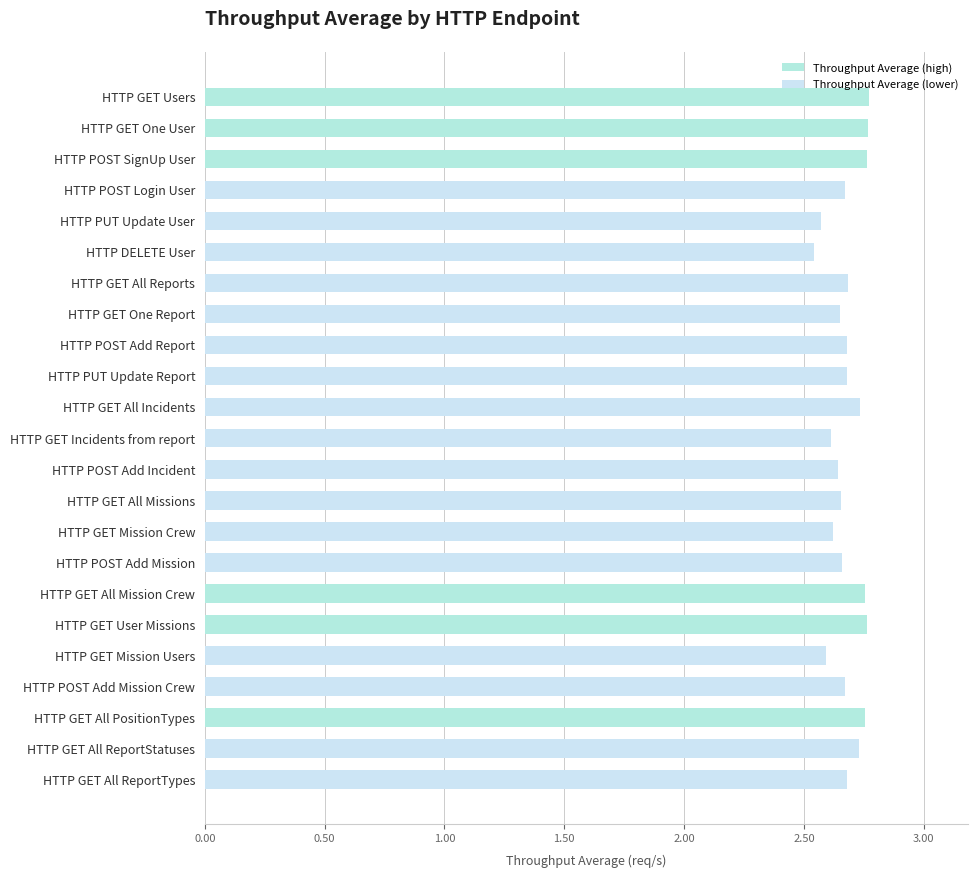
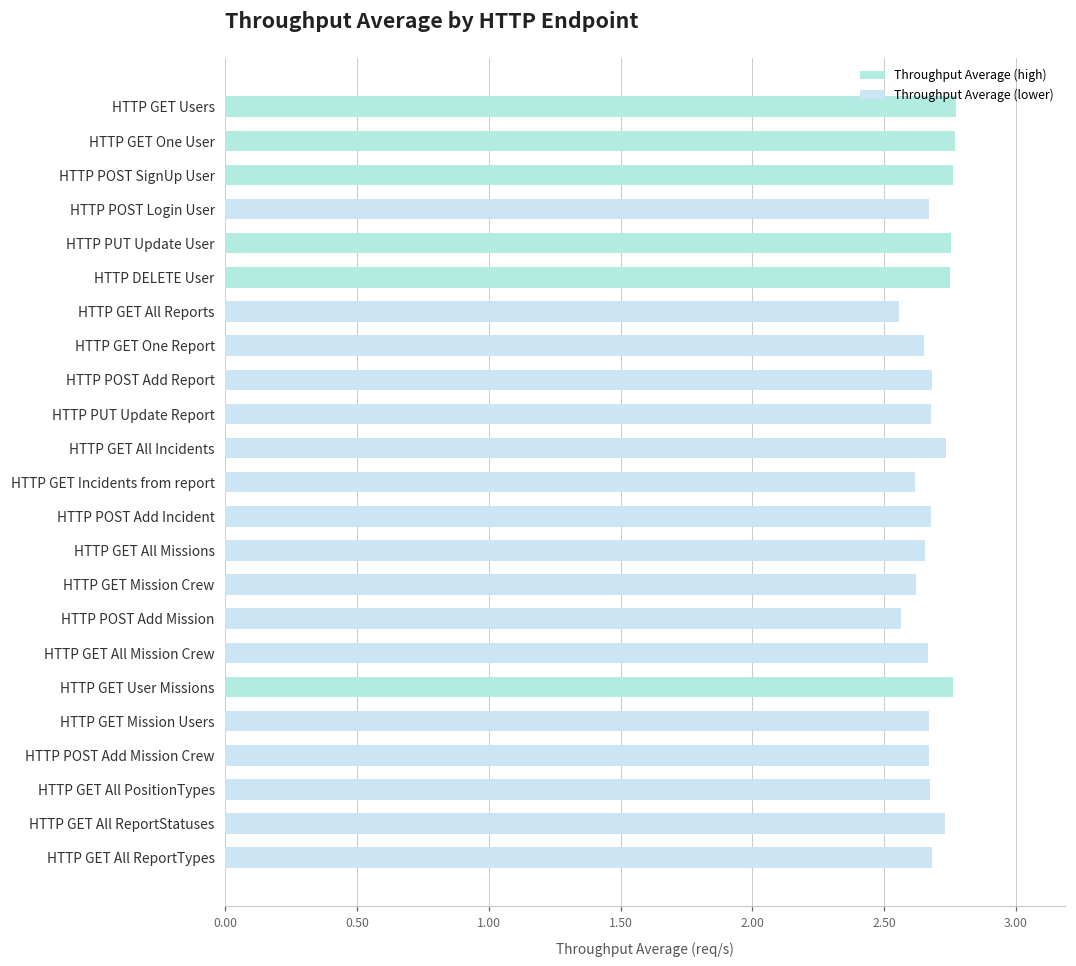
HTTP PUT Update User: 2.57 -> 2.75
HTTP DELETE User: 2.54 -> 2.75
HTTP GET All Reports: 2.69 -> 2.55
HTTP POST Add Incident: 2.64 -> 2.68
HTTP POST Add Mission: 2.66 -> 2.56
HTTP GET All Mission Crew: 2.76 -> 2.66
HTTP GET Mission Users: 2.59 -> 2.67
HTTP GET All PositionTypes: 2.75 -> 2.67
